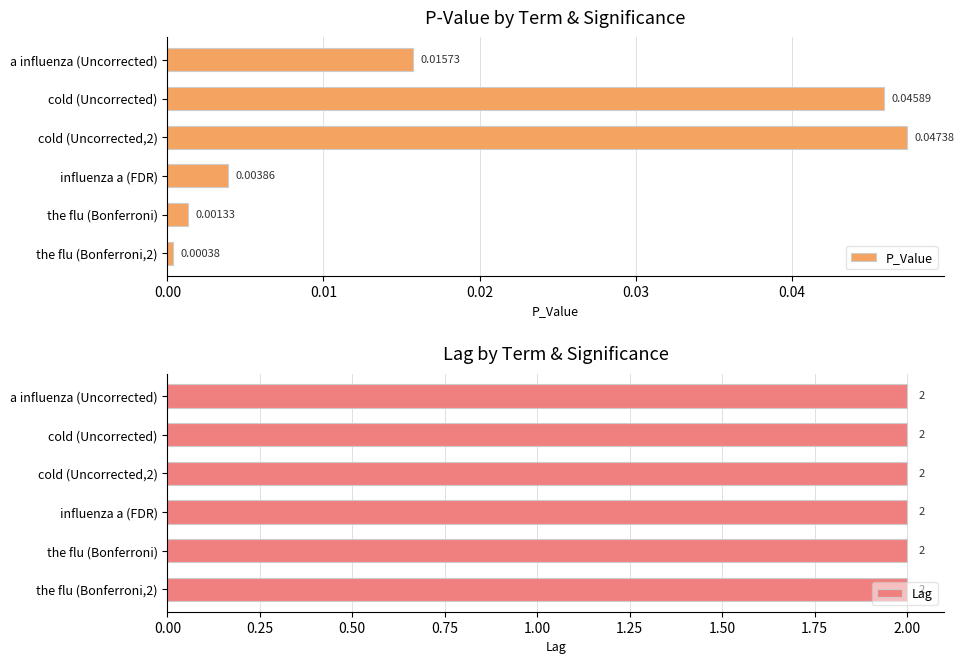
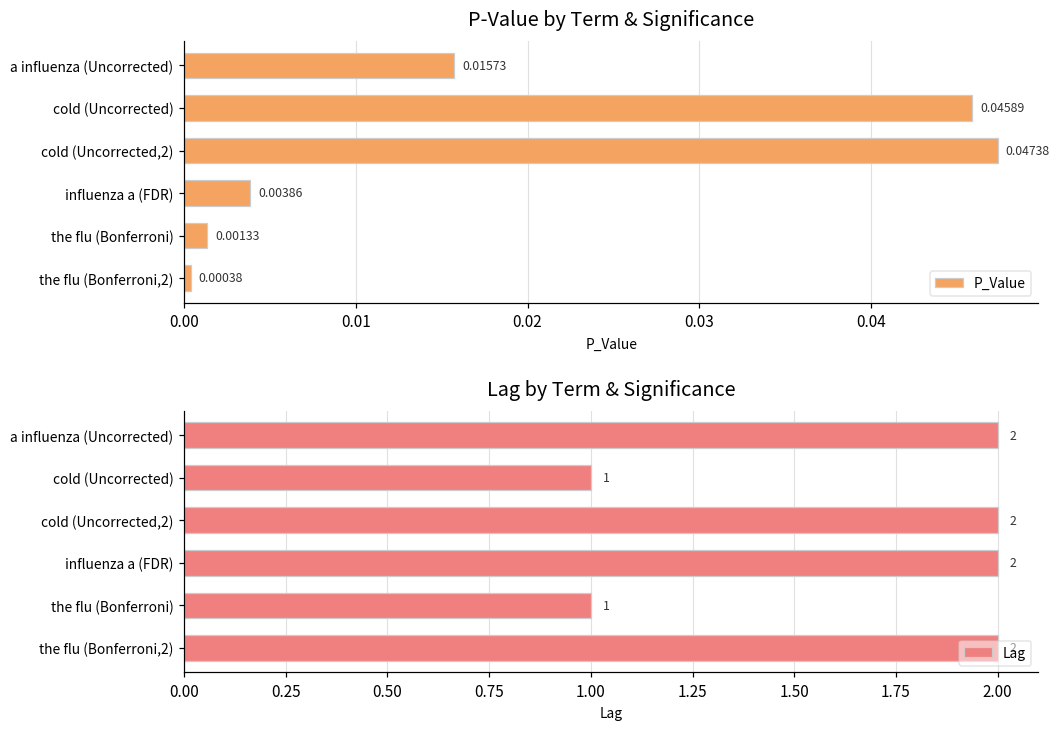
Lag by Term & Significance, cold (Uncorrected): 2 -> 1
Lag by Term & Significance, the flu (Bonferroni): 2 -> 1
